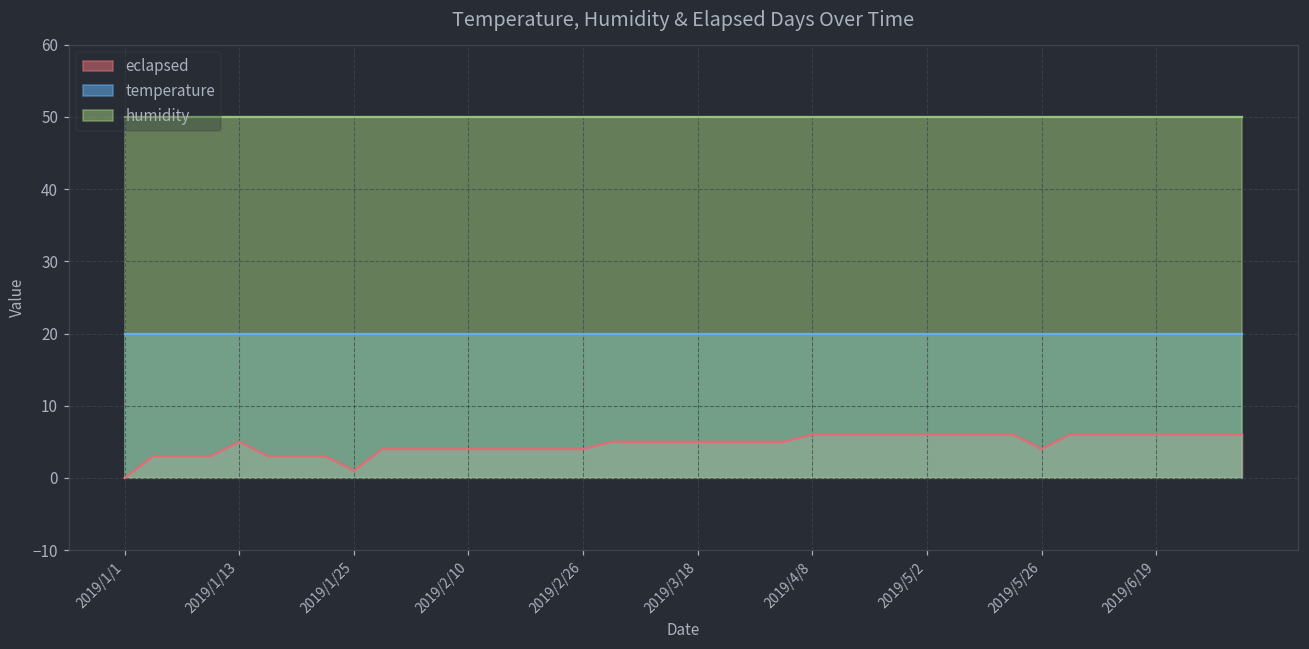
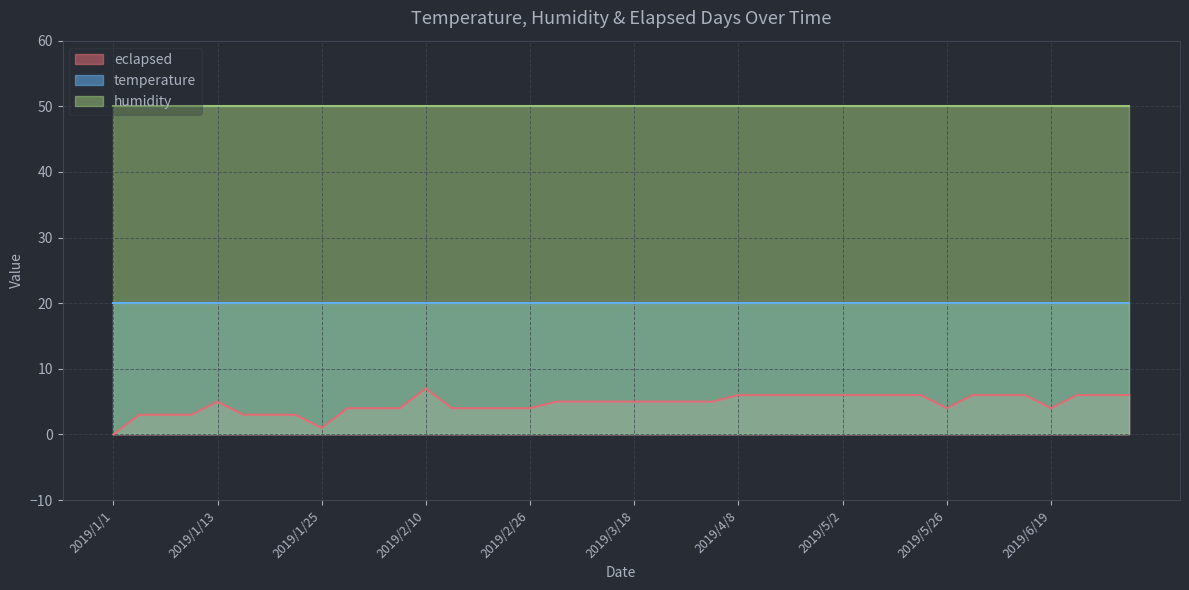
eclapsed, 2019/2/10: 4 -> 7
eclapsed, 2019/6/19: 6 -> 4
